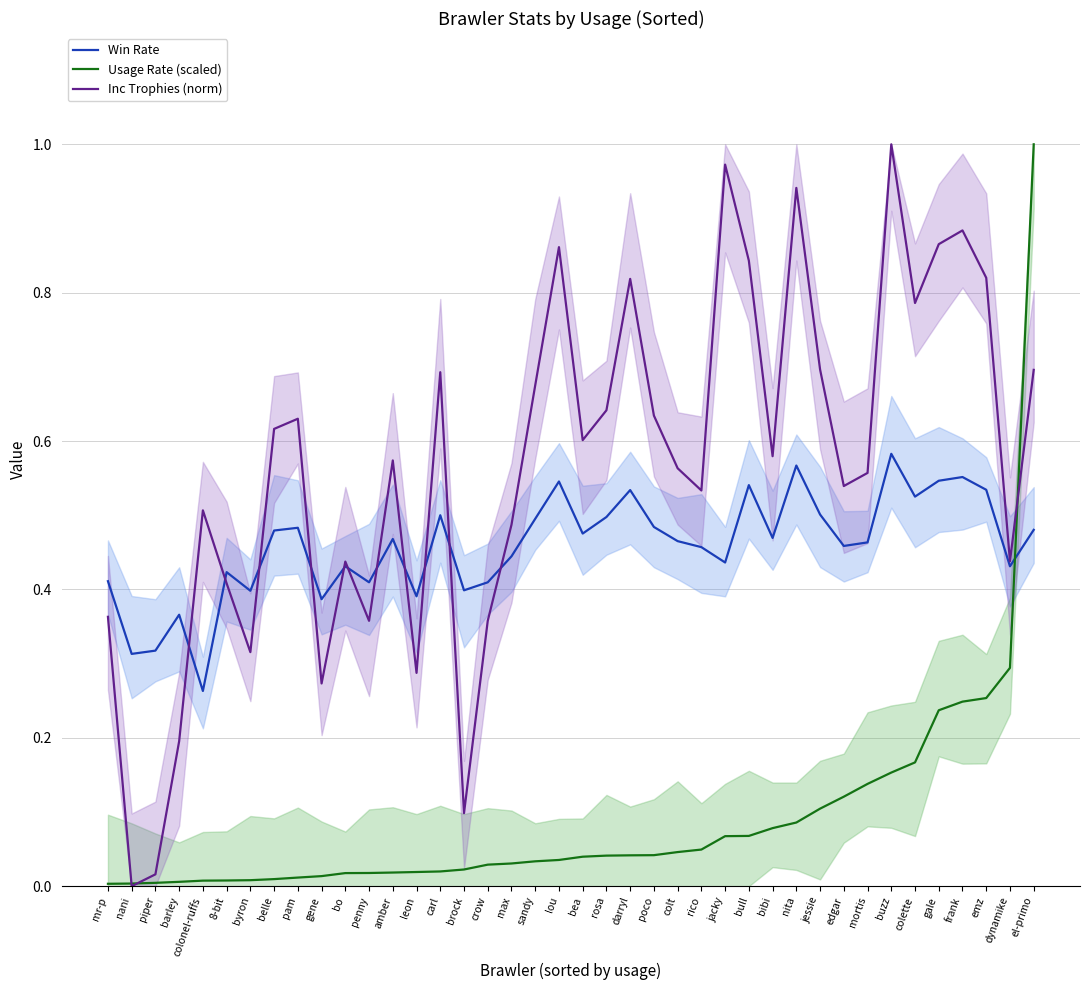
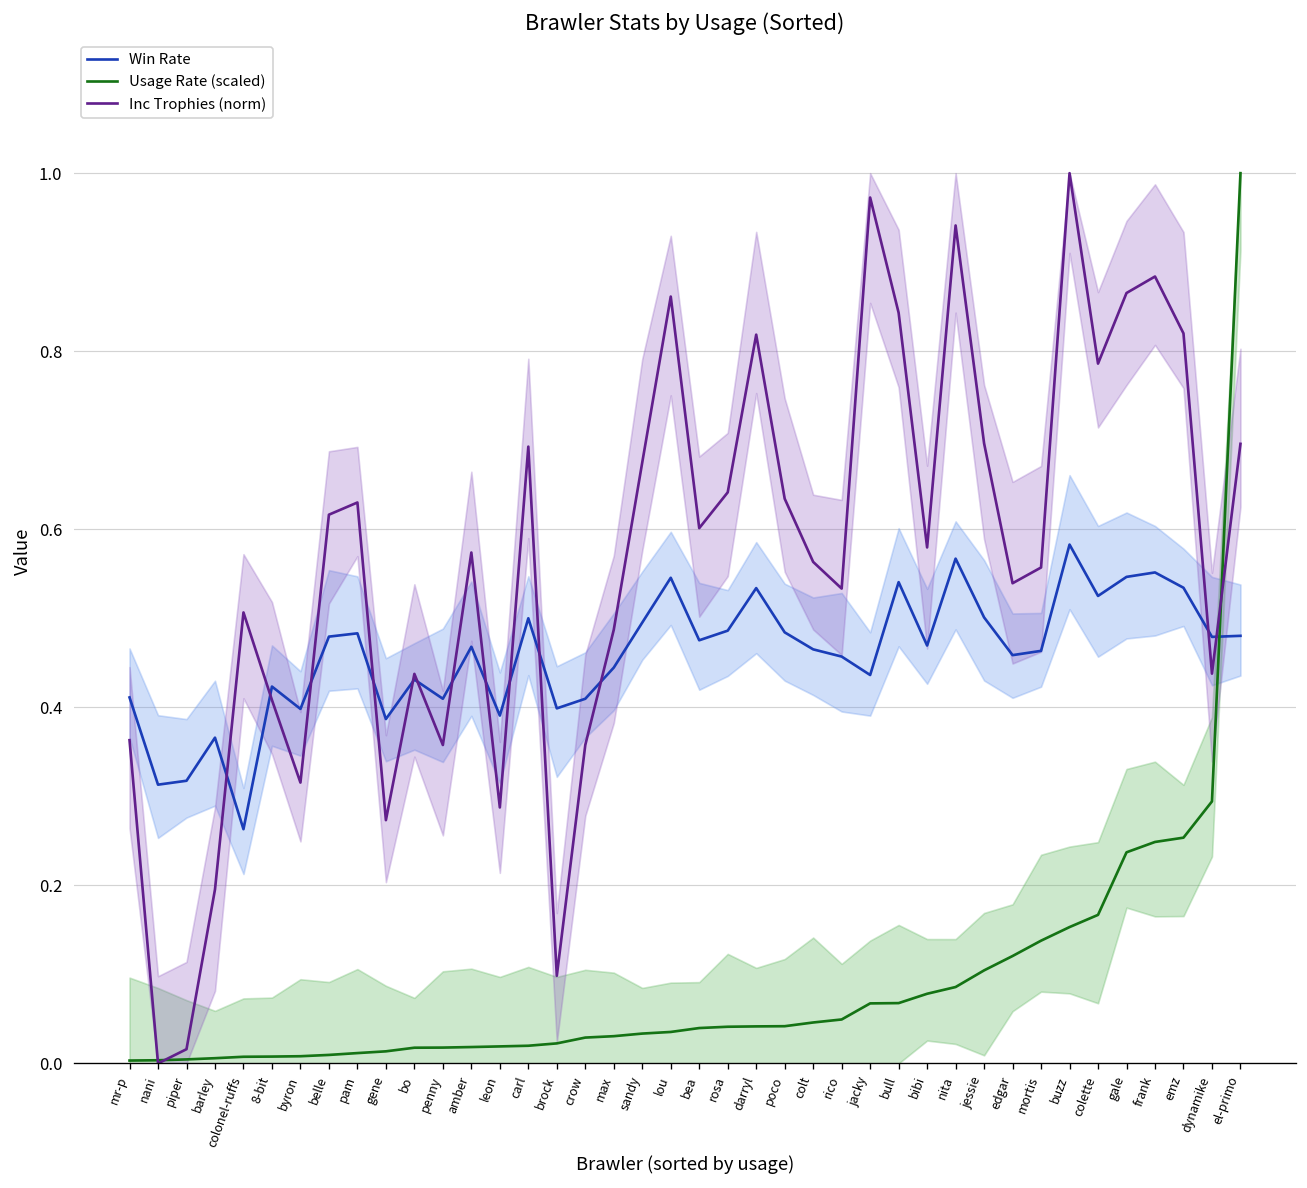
Win Rate, rosa: 0.50 -> 0.49
Win Rate, dynamike: 0.43 -> 0.48
